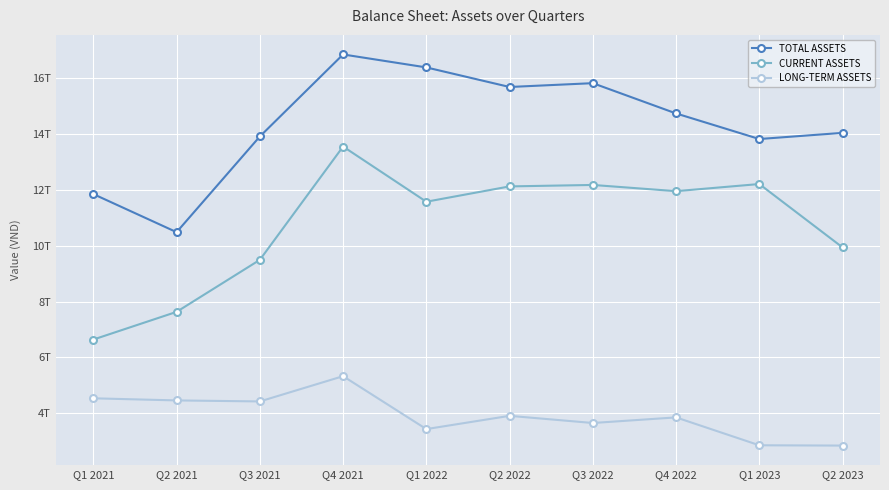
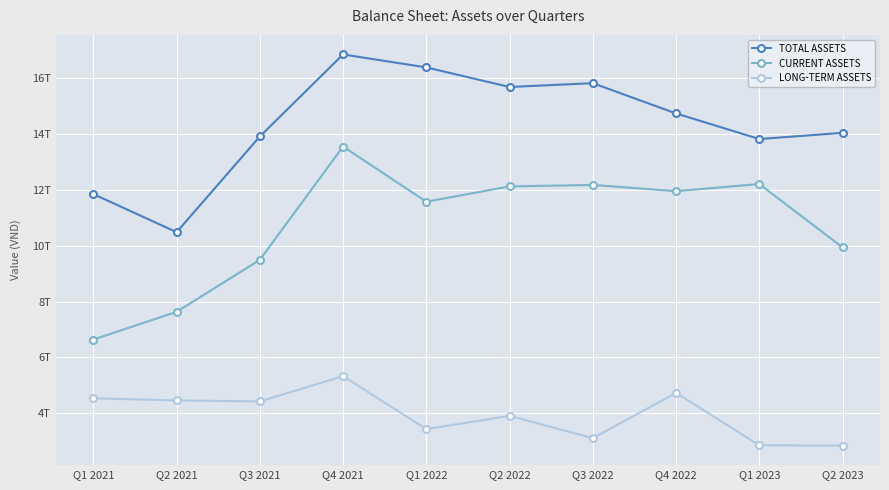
LONG-TERM ASSETS, Q3 2022: 3.6T -> 3.1T
LONG-TERM ASSETS, Q4 2022: 3.8T -> 4.7T
